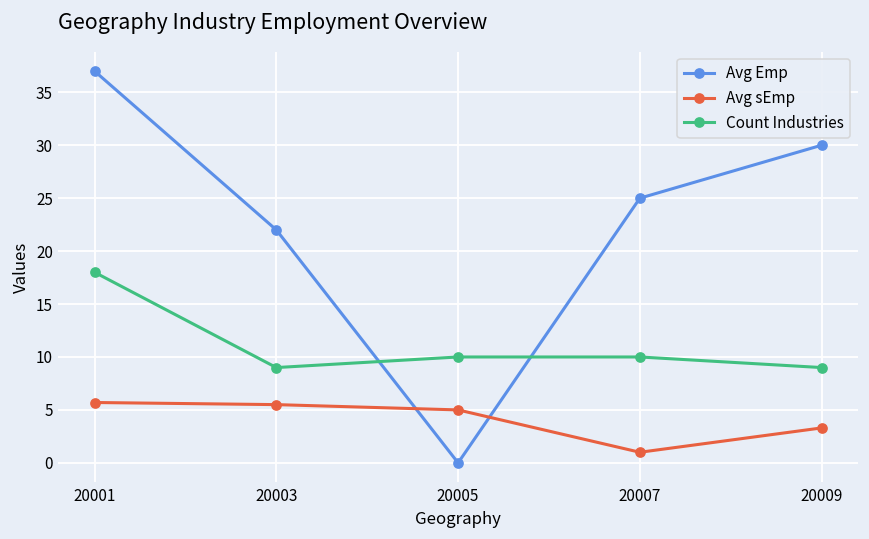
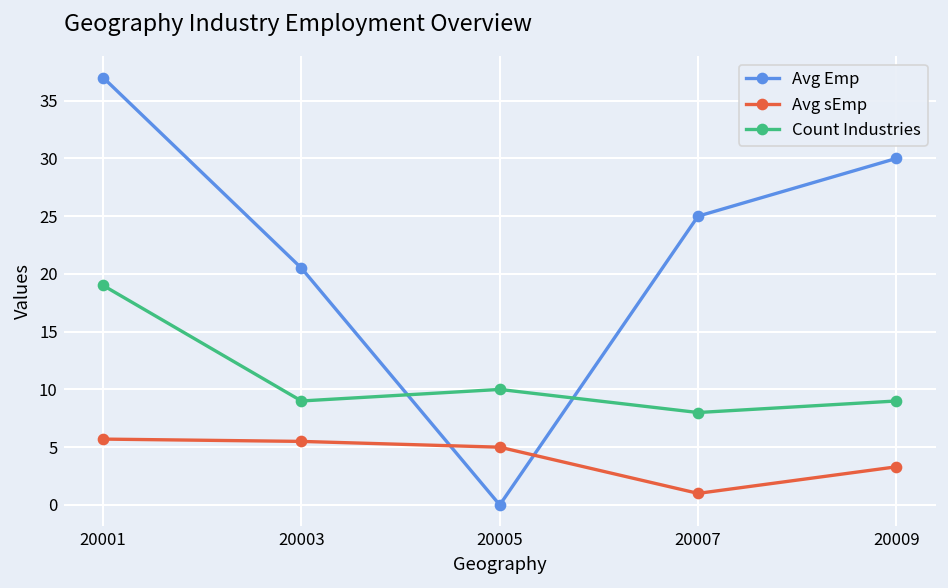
Count Industries, 20001: 18 -> 19
Avg Emp, 20003: 22 -> 21
Count Industries, 20007: 10 -> 8
